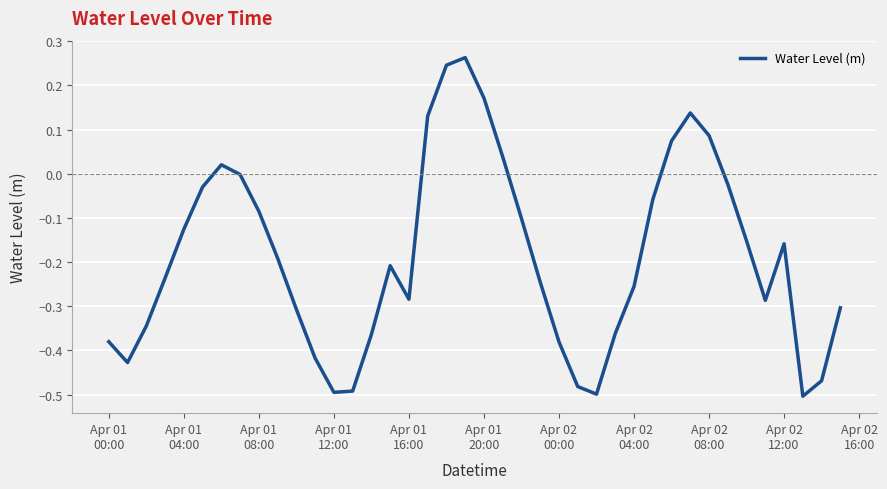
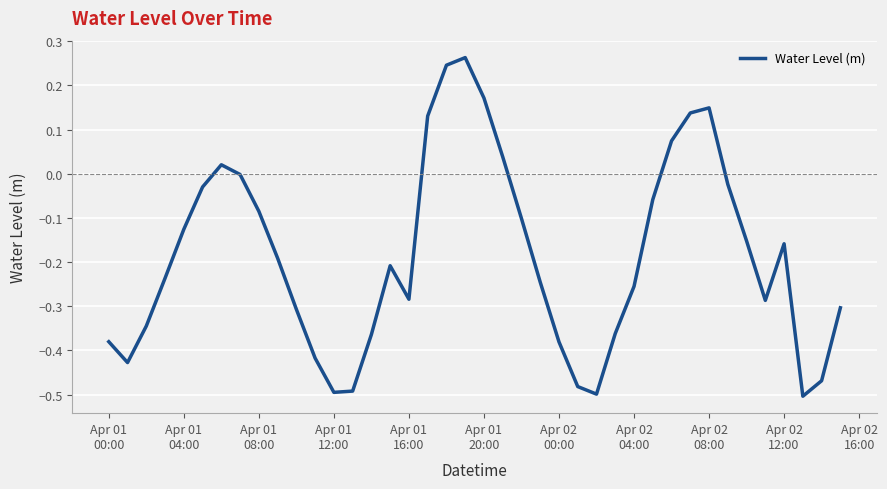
Apr 02 08:00: 0.09 -> 0.15
